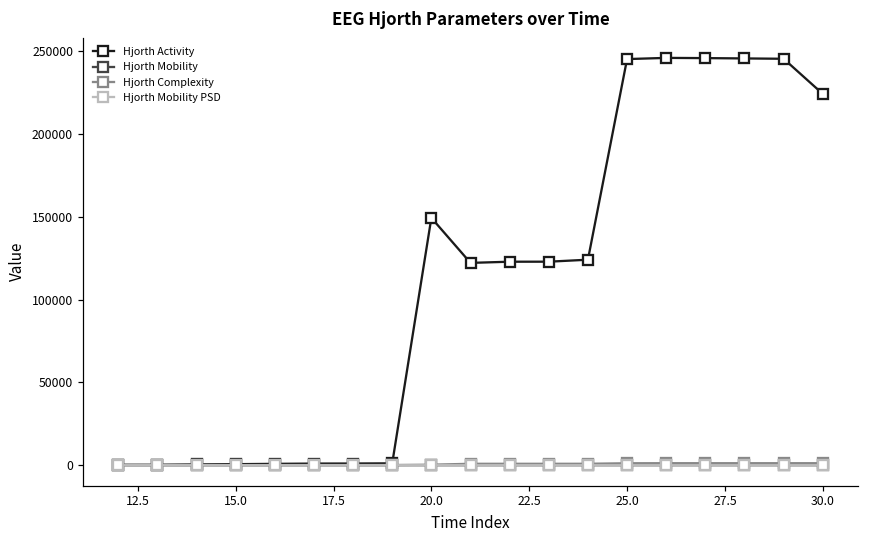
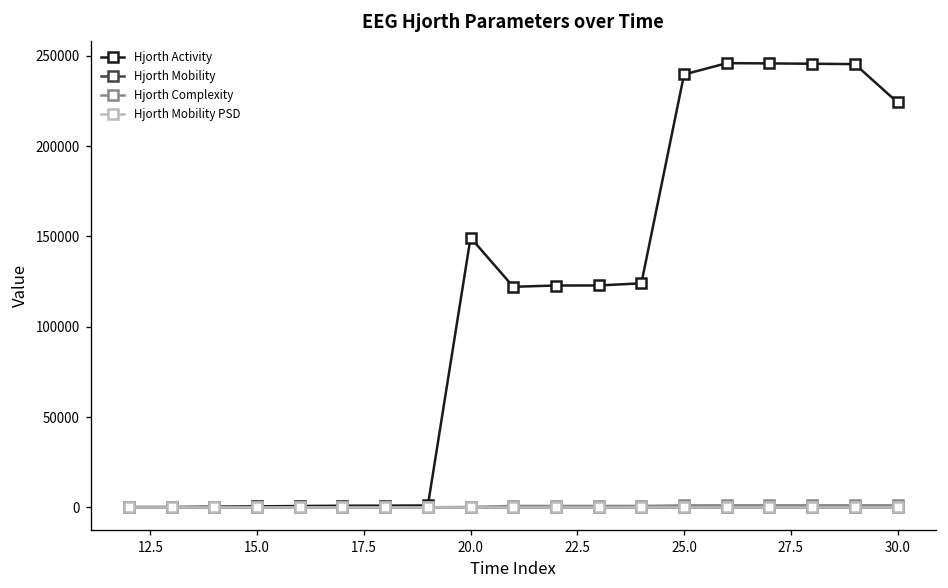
Hjorth Activity, 25.0: 245000 -> 240000
